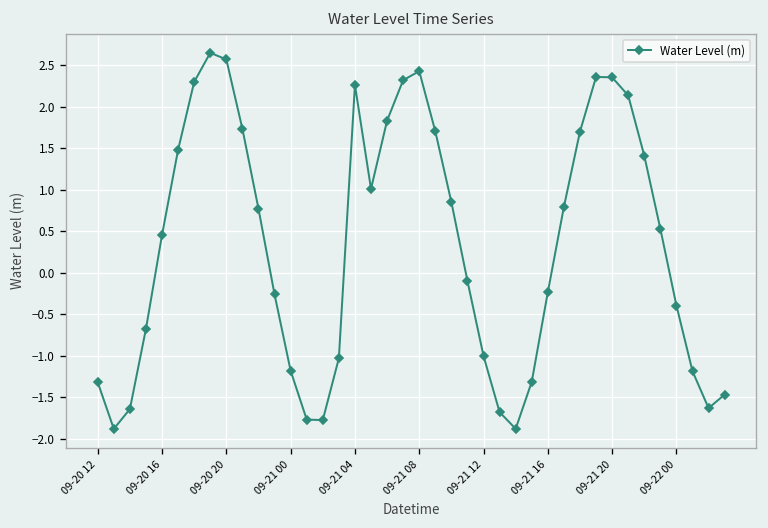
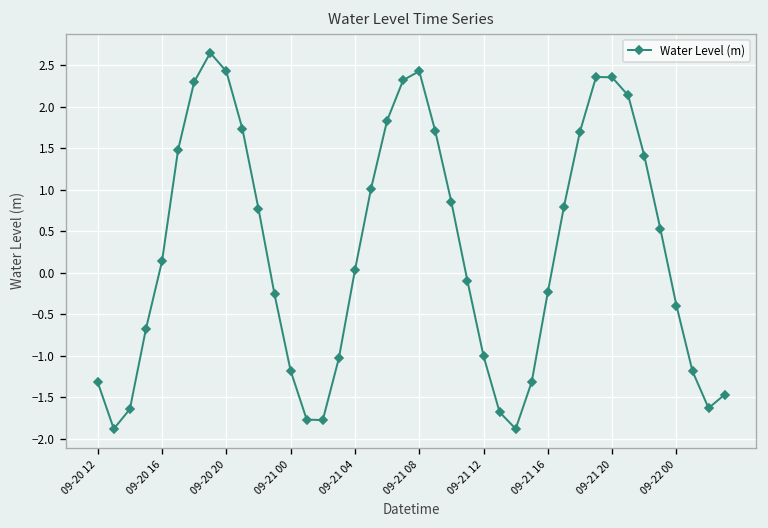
09-20 16: 0.5 -> 0.1
09-20 20: 2.6 -> 2.4
09-21 04: 2.3 -> 0.0
